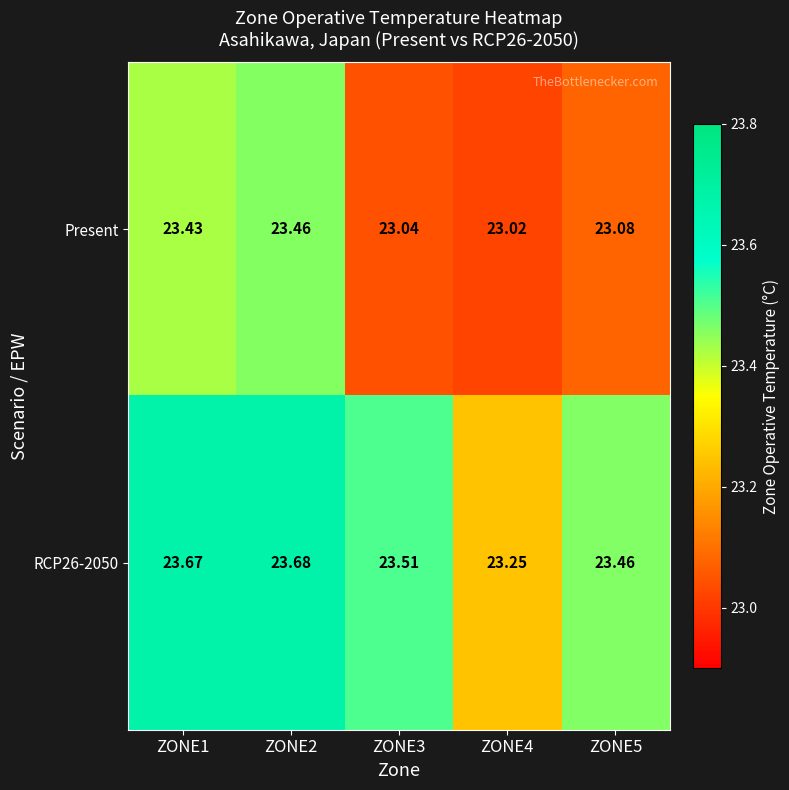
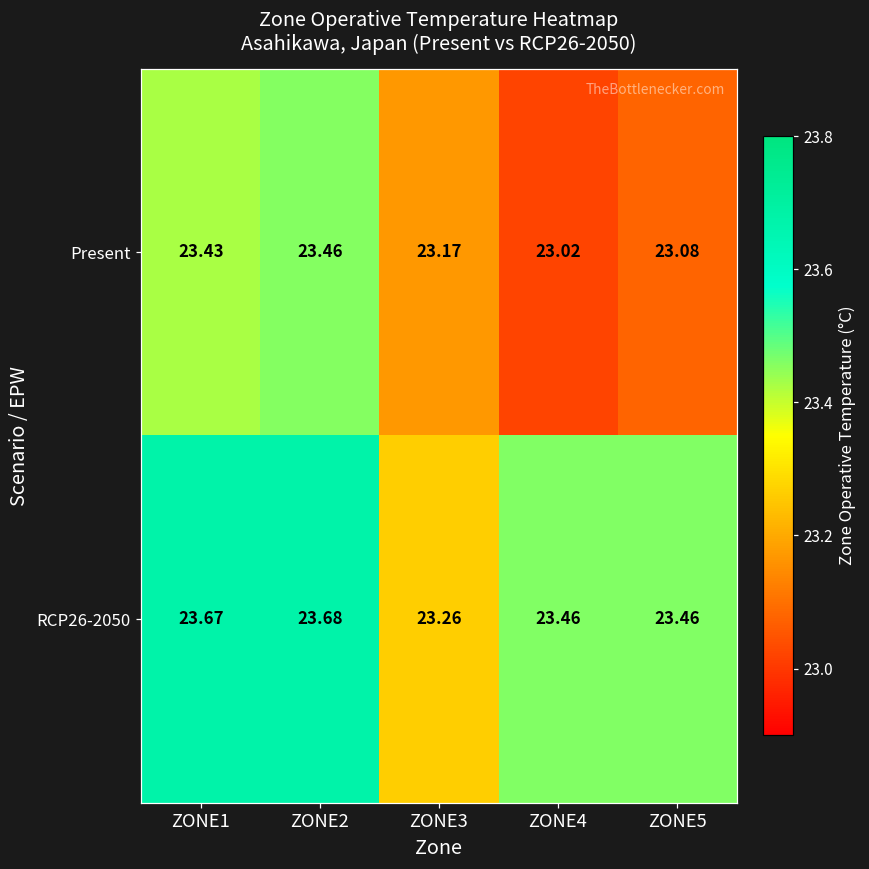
Present, ZONE3: 23.04 -> 23.17
RCP26-2050, ZONE3: 23.51 -> 23.26
RCP26-2050, ZONE4: 23.25 -> 23.46
